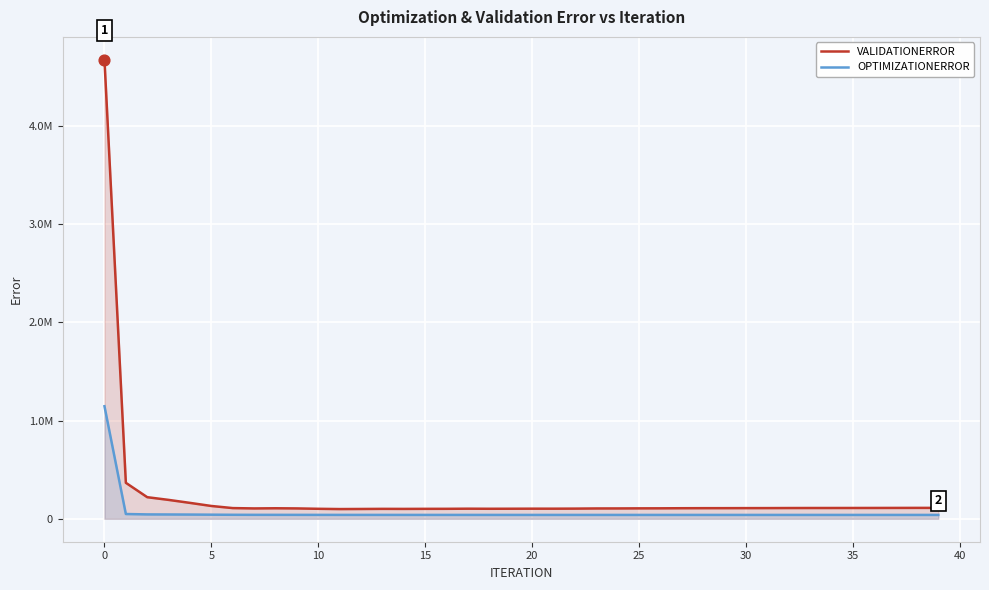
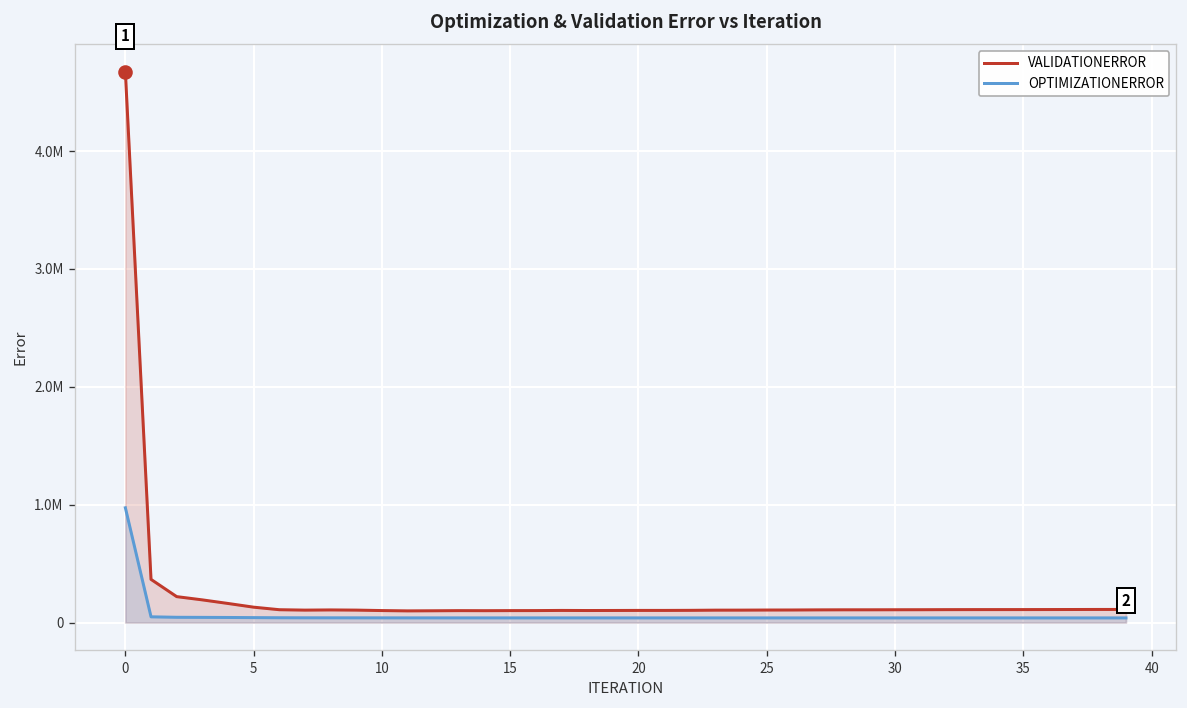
OPTIMIZATIONERROR, 0: 1100000 -> 1000000
